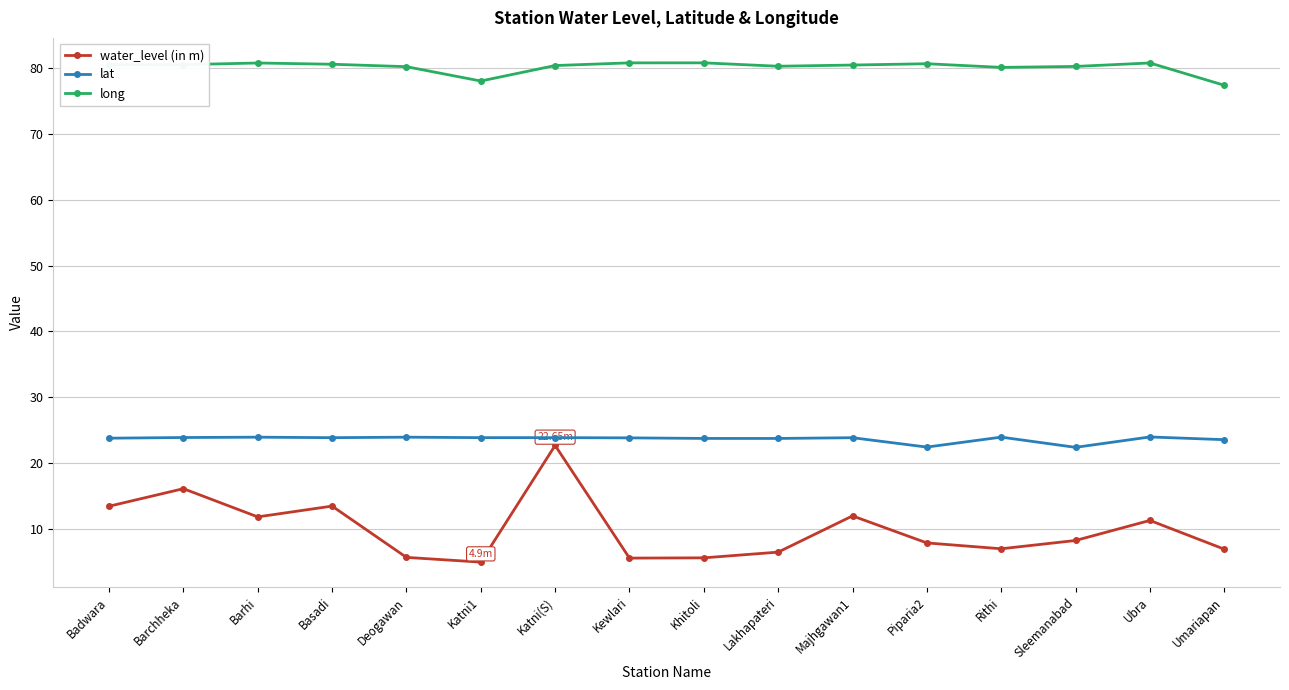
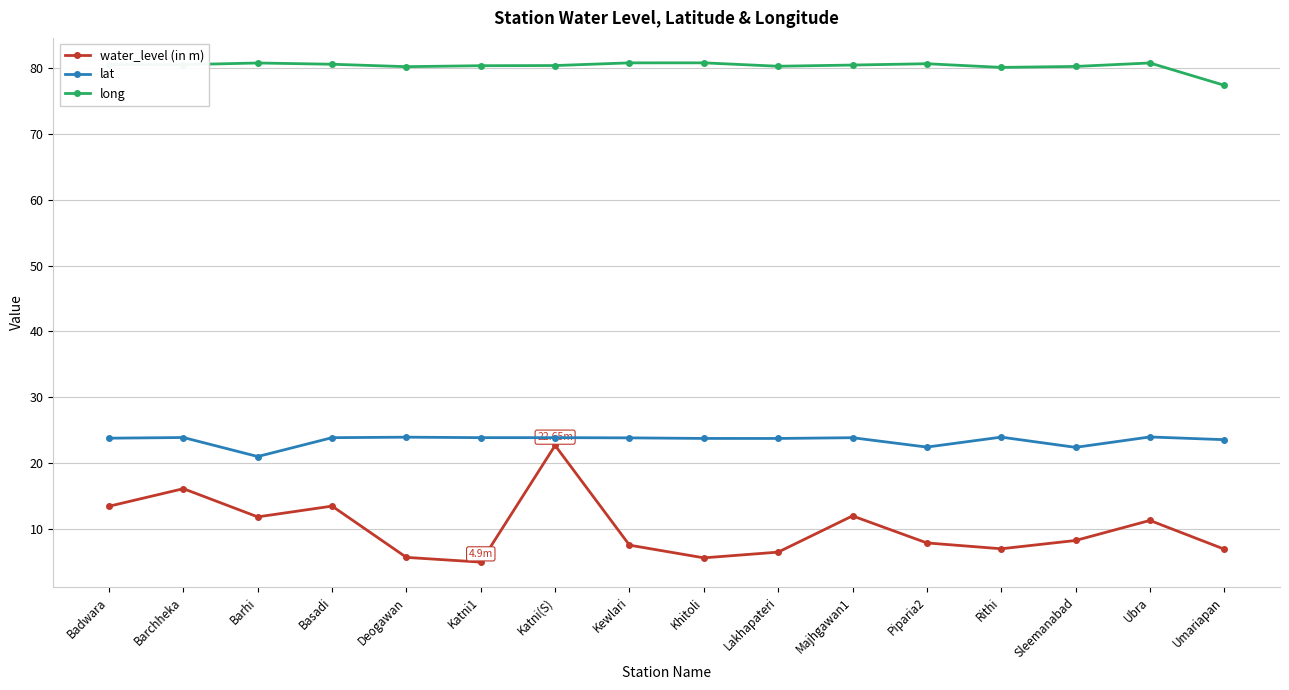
lat, Barhi: 24 -> 21
long, Katni1: 78 -> 80
water_level (in m), Kewlari: 6 -> 7
